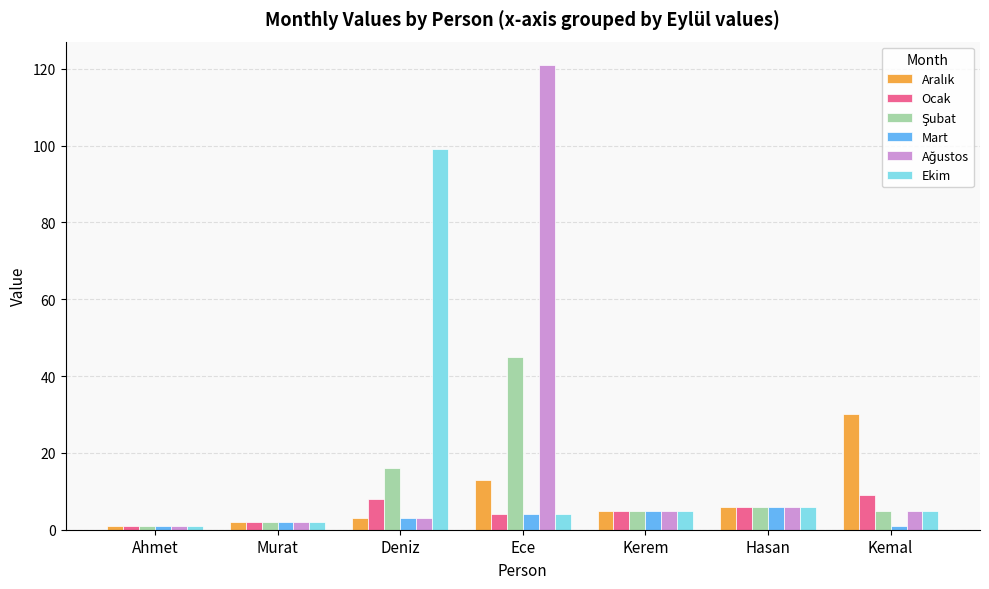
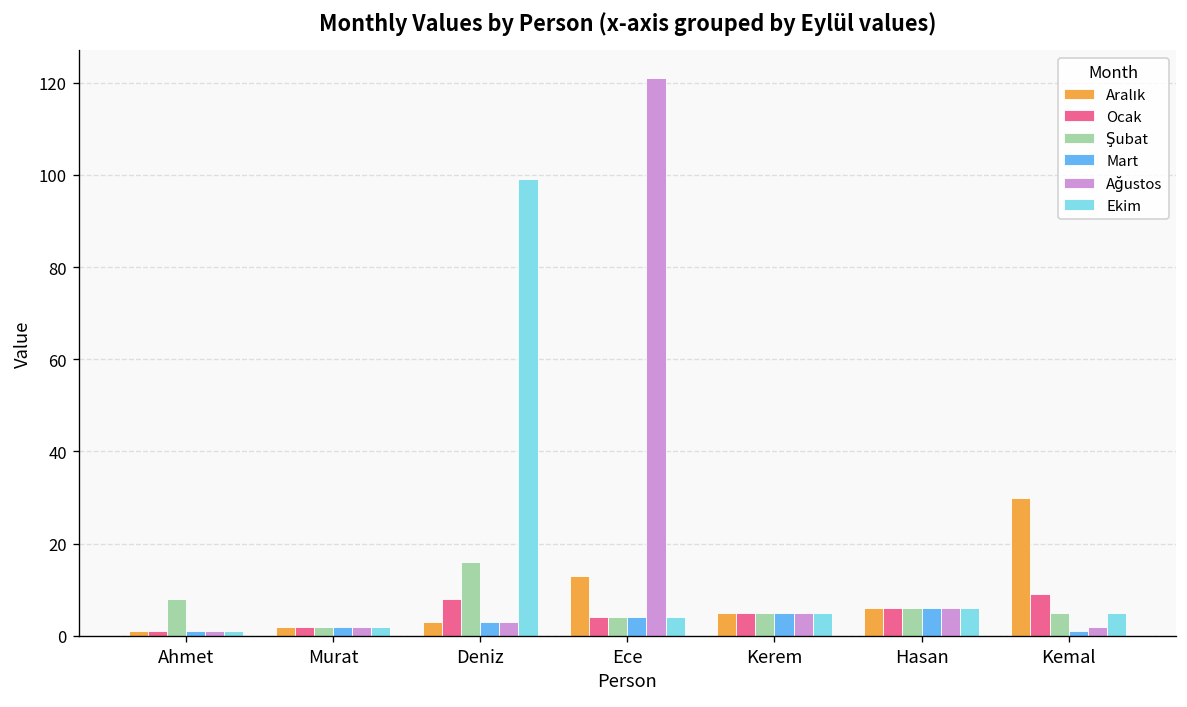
Şubat, Ahmet: 1 -> 8
Şubat, Ece: 45 -> 4
Ağustos, Kemal: 5 -> 2
